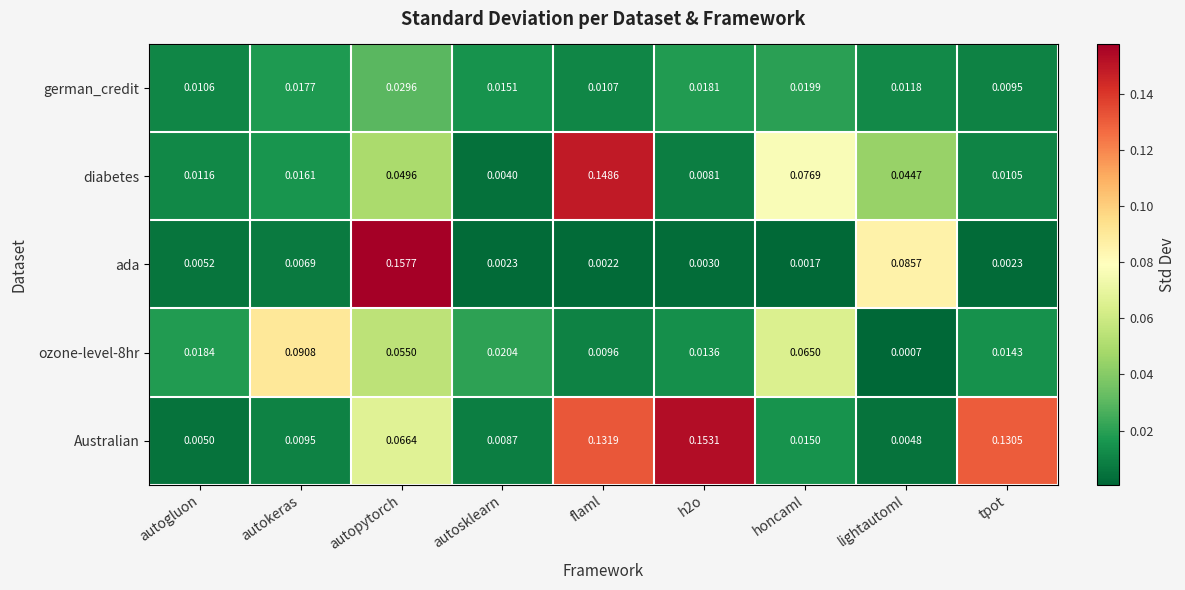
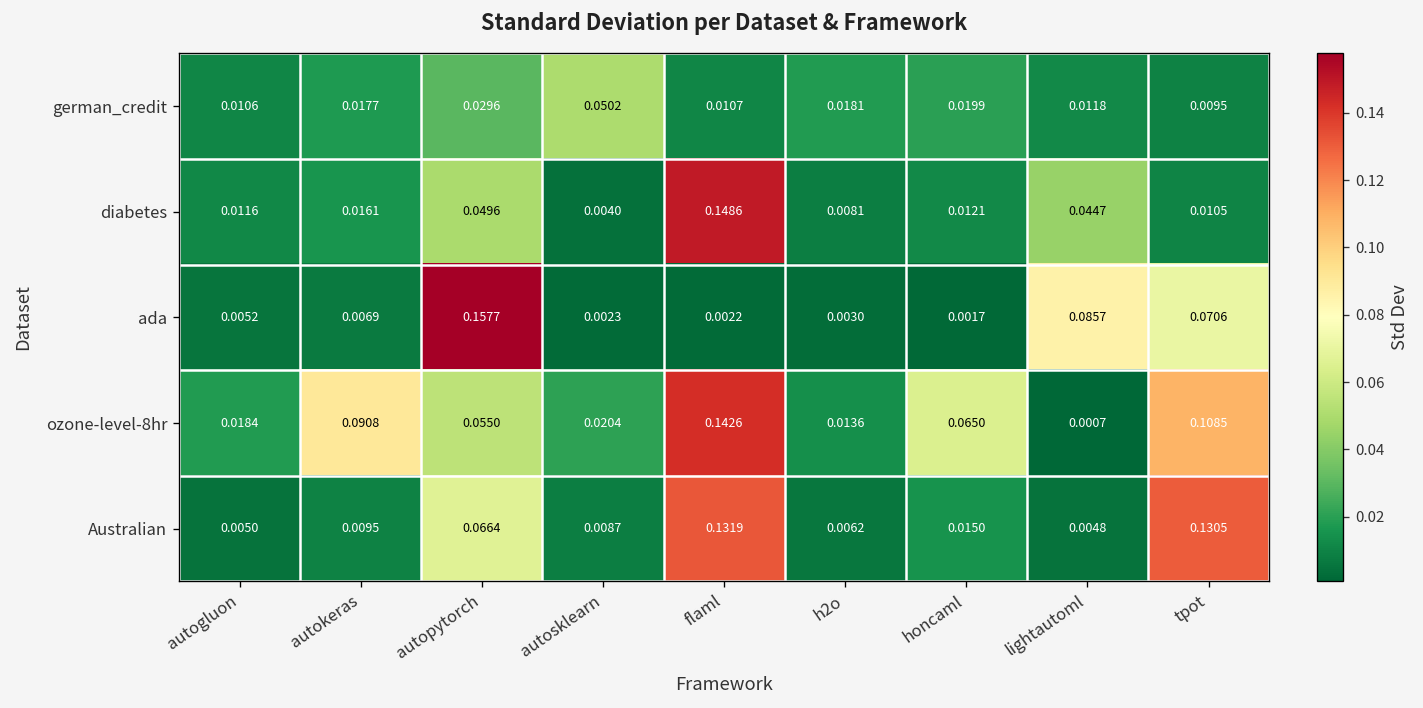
german_credit, autosklearn: 0.0151 -> 0.0502
diabetes, honcaml: 0.0769 -> 0.0121
ada, tpot: 0.0023 -> 0.0706
ozone-level-8hr, flaml: 0.0096 -> 0.1426
ozone-level-8hr, tpot: 0.0143 -> 0.1085
Australian, h2o: 0.1531 -> 0.0062
